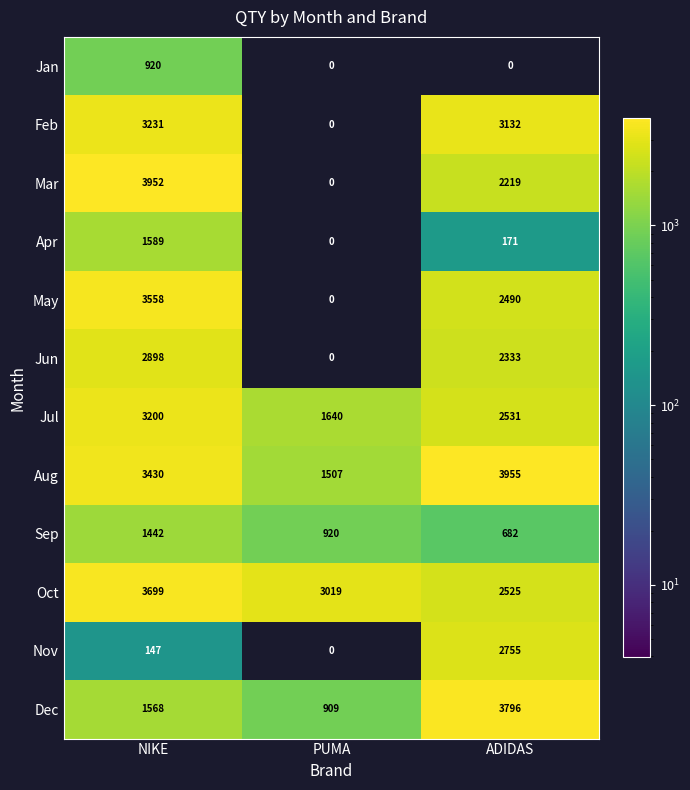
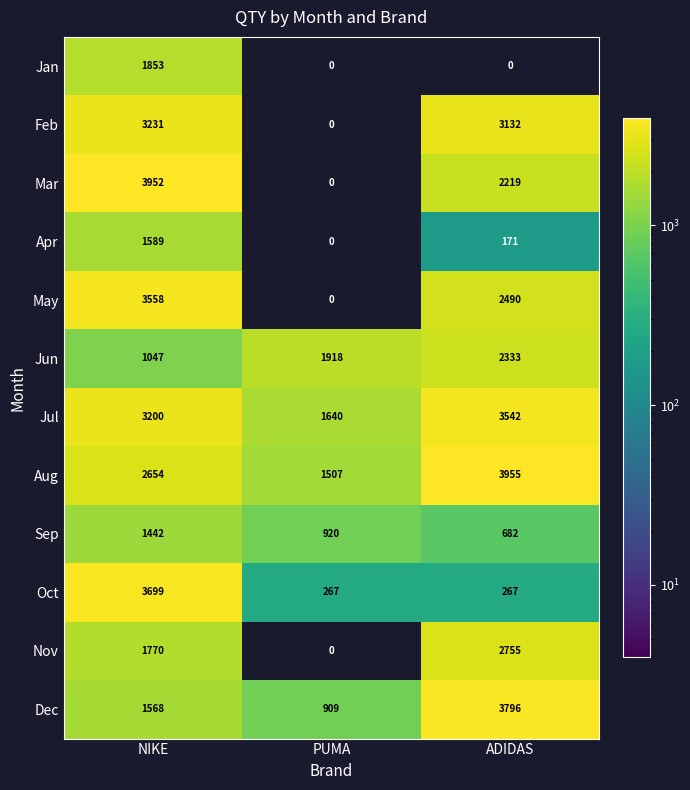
Jan, NIKE: 920 -> 1853
Jun, NIKE: 2898 -> 1047
Jun, PUMA: 0 -> 1918
Jul, ADIDAS: 2531 -> 3542
Aug, NIKE: 3430 -> 2654
Oct, PUMA: 3019 -> 267
Oct, ADIDAS: 2525 -> 267
Nov, NIKE: 147 -> 1770
